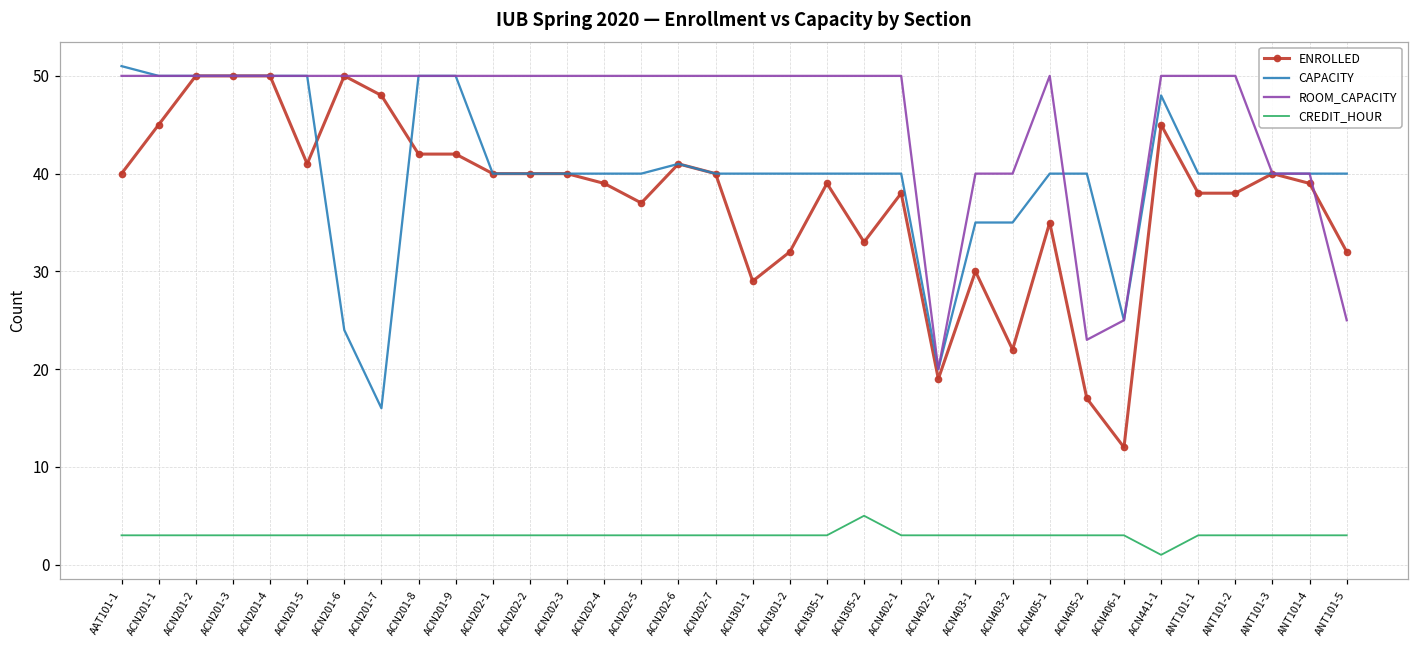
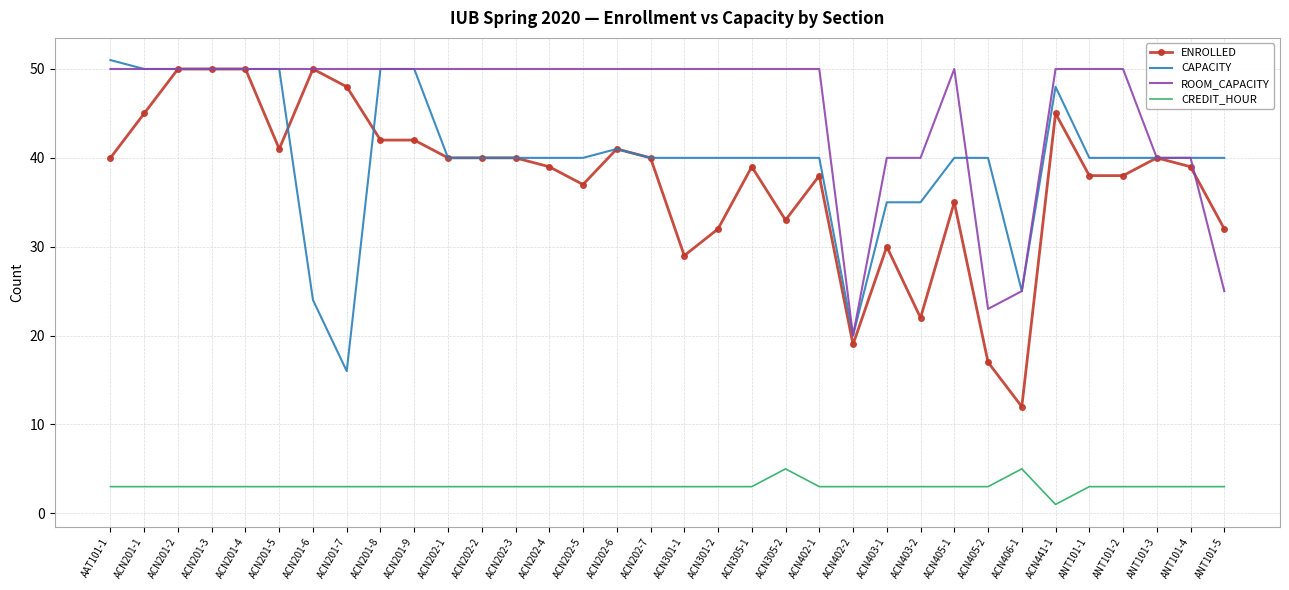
CREDIT_HOUR, ACN406-1: 3 -> 5
